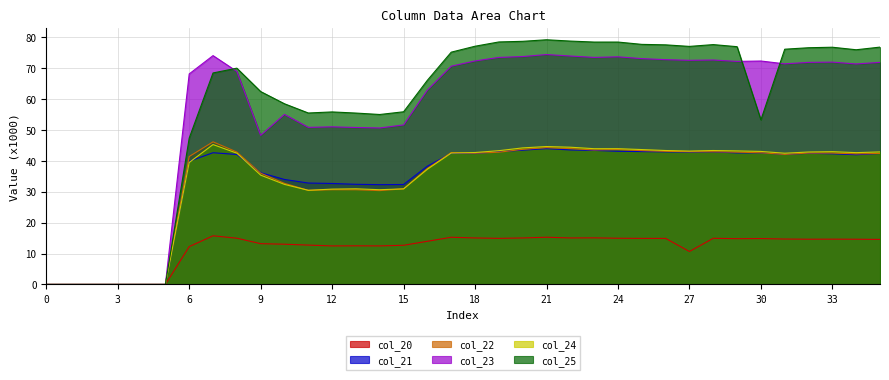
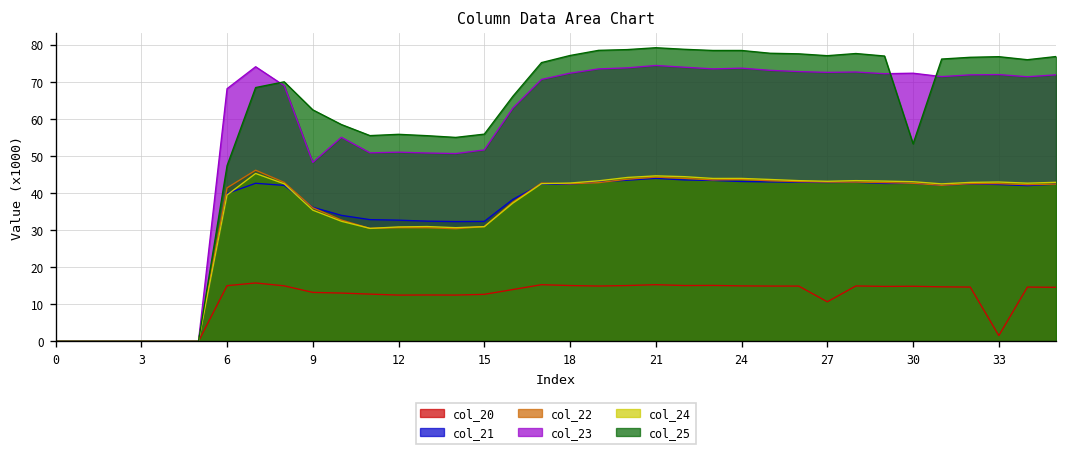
col_20, 6: 12 -> 15
col_20, 33: 15 -> 2
